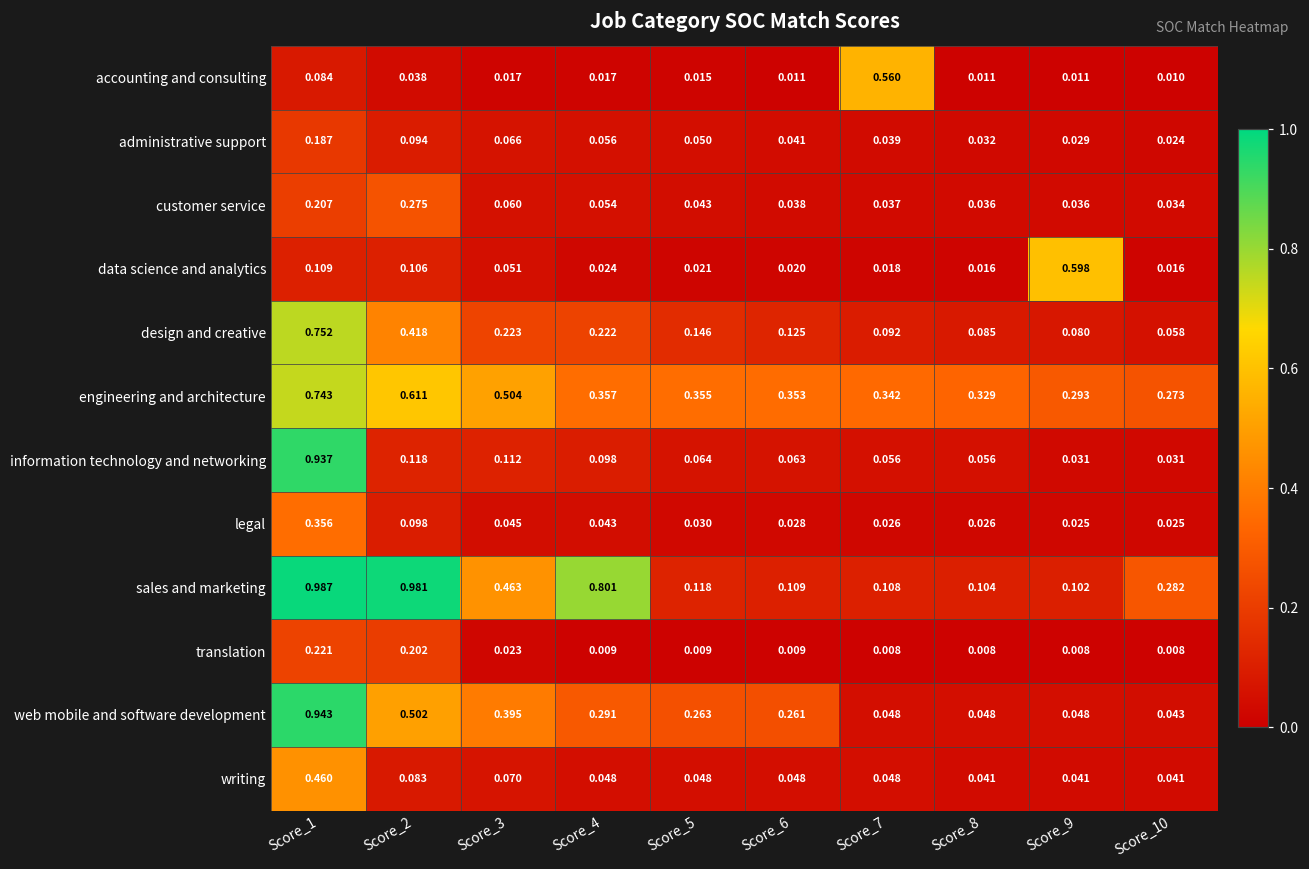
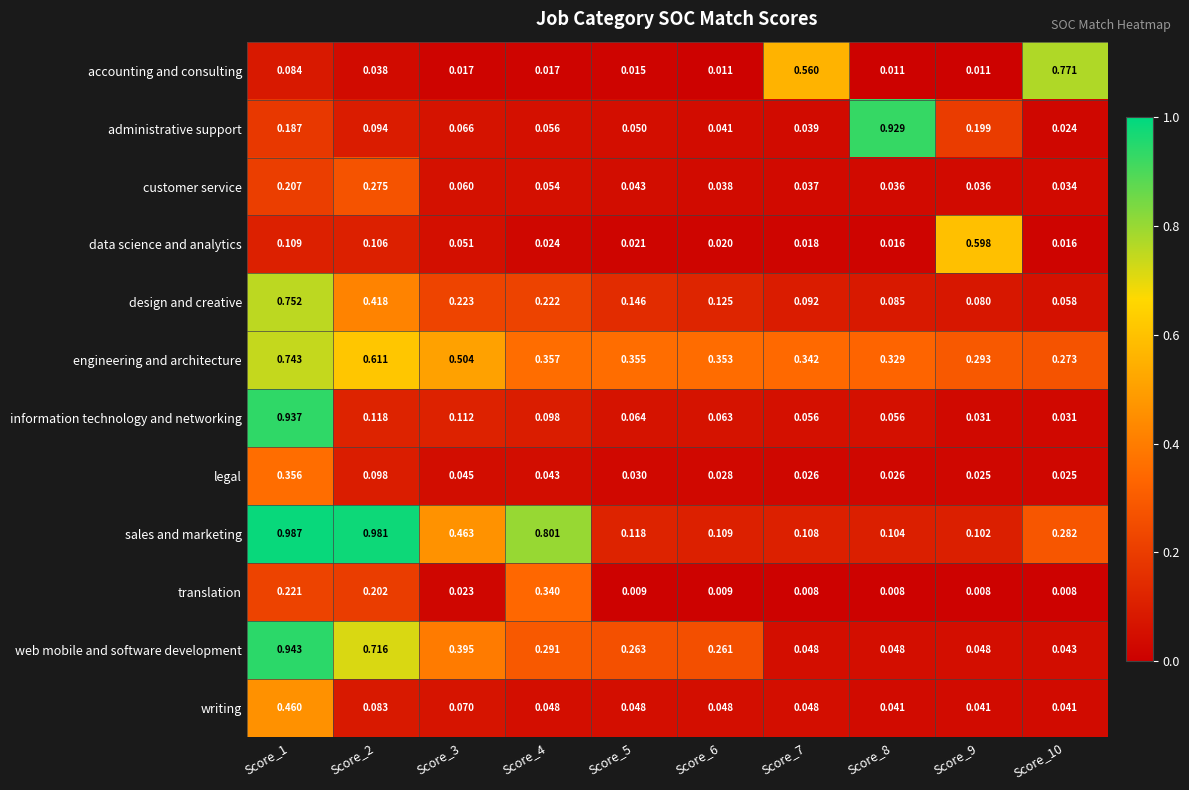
accounting and consulting, Score_10: 0.010 -> 0.771
administrative support, Score_8: 0.032 -> 0.929
administrative support, Score_9: 0.029 -> 0.199
translation, Score_4: 0.009 -> 0.340
web mobile and software development, Score_2: 0.502 -> 0.716
